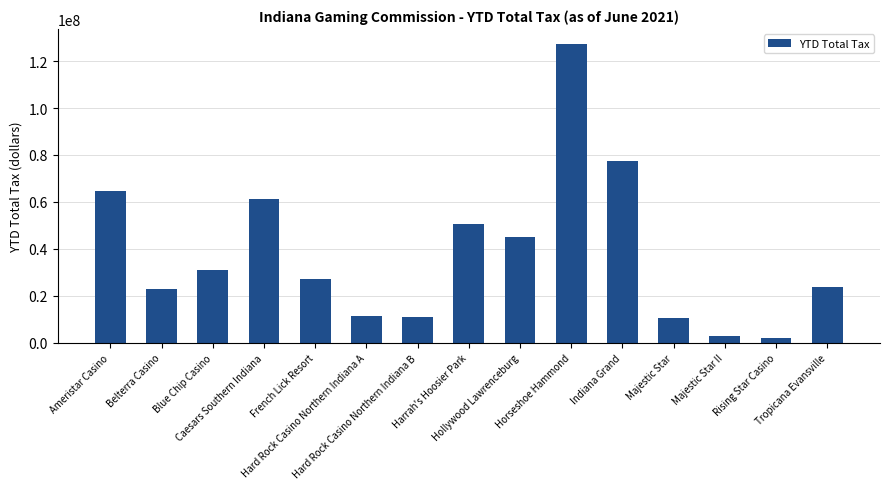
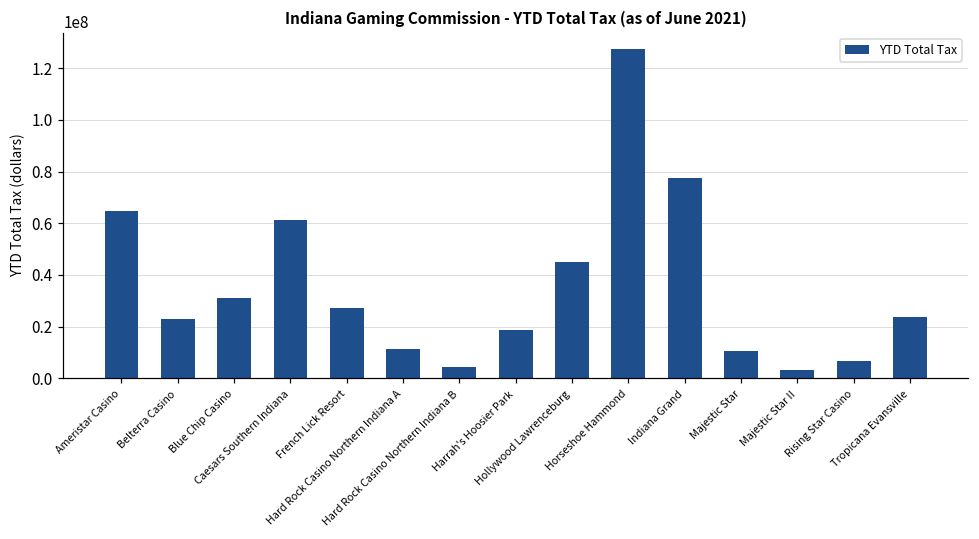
Hard Rock Casino Northern Indiana B: 11000000 -> 4000000
Harrah's Hoosier Park: 51000000 -> 19000000
Rising Star Casino: 2000000 -> 7000000
